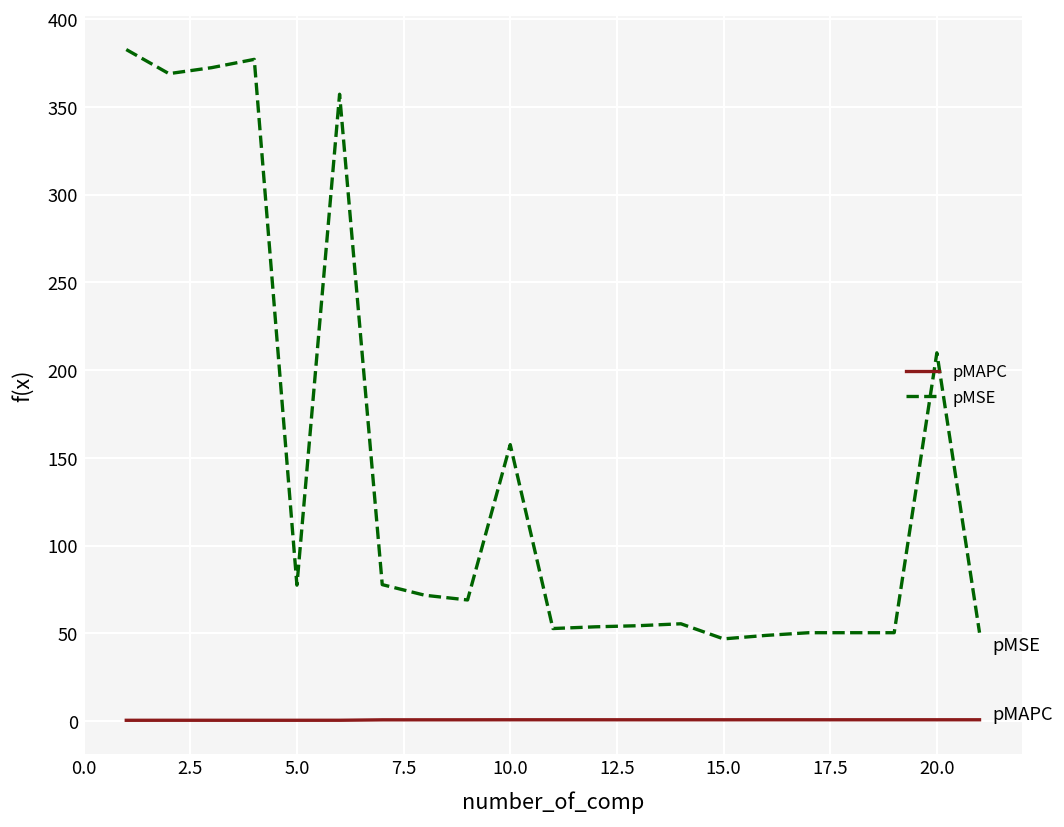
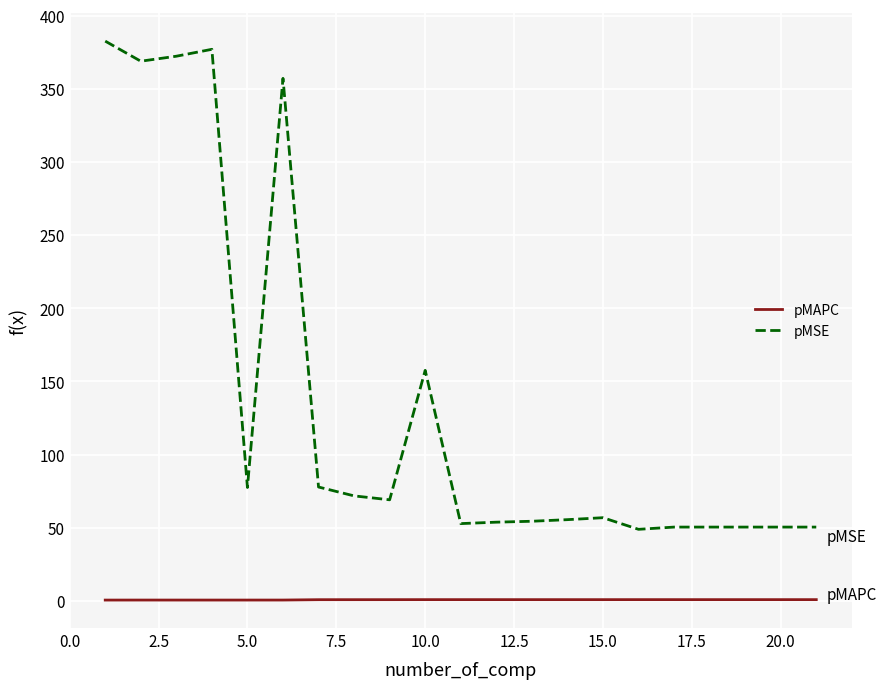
pMSE, 15.0: 47 -> 57
pMSE, 20.0: 210 -> 50
